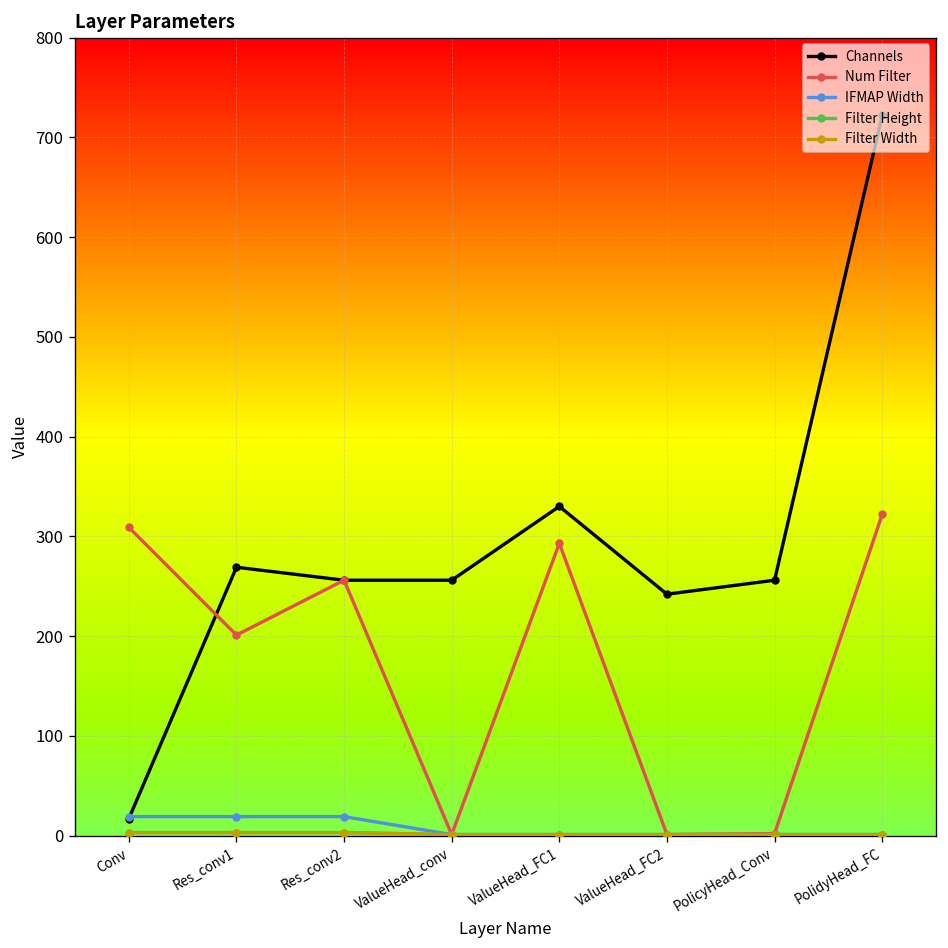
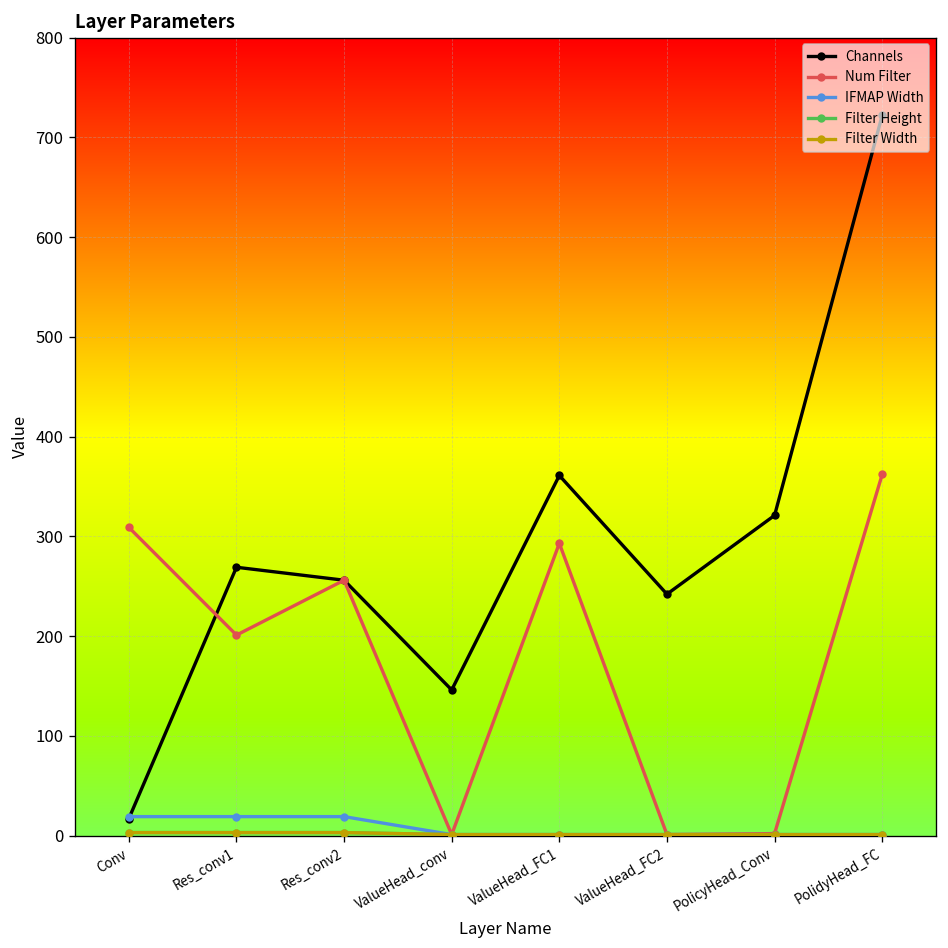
Channels, ValueHead_conv: 260 -> 150
Channels, ValueHead_FC1: 330 -> 360
Channels, PolicyHead_Conv: 260 -> 320
Num Filter, PolidyHead_FC: 320 -> 360
